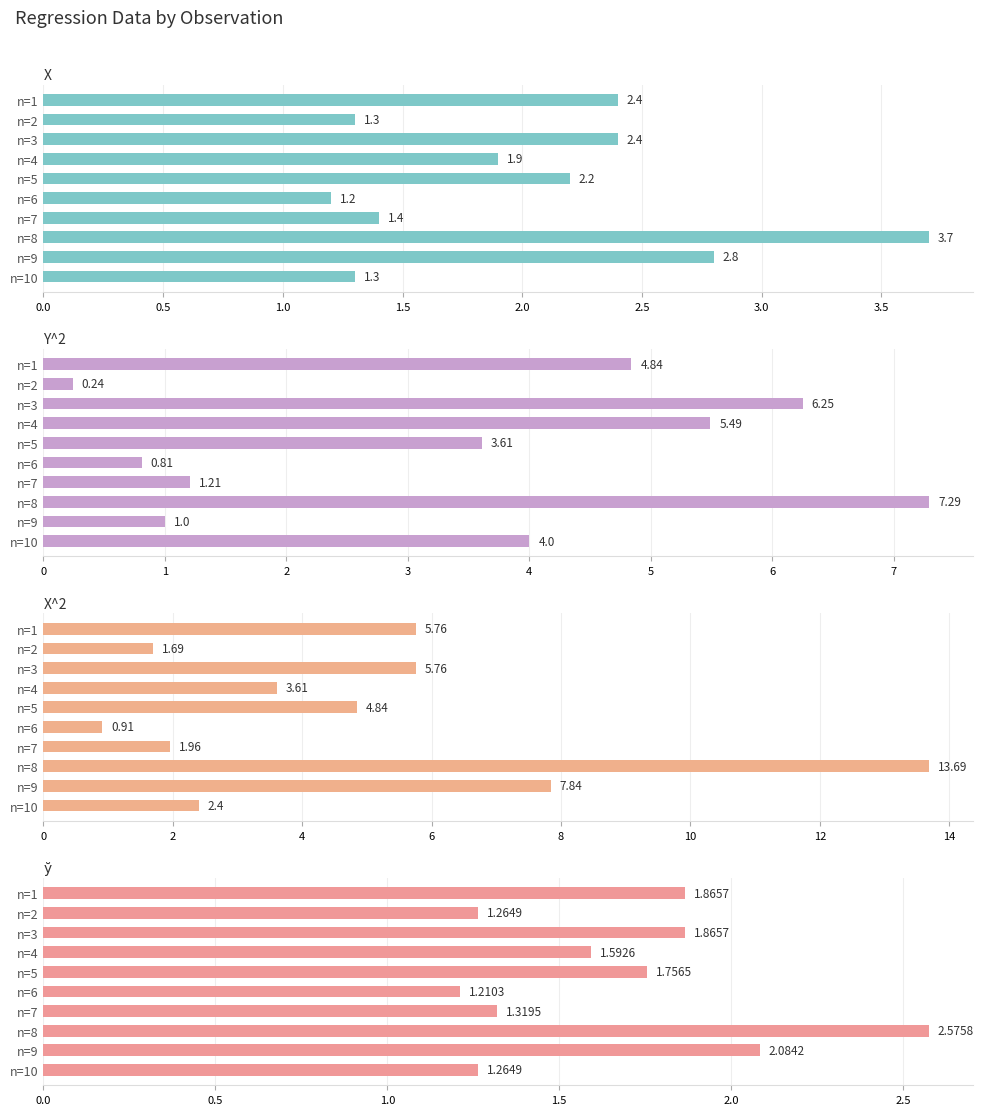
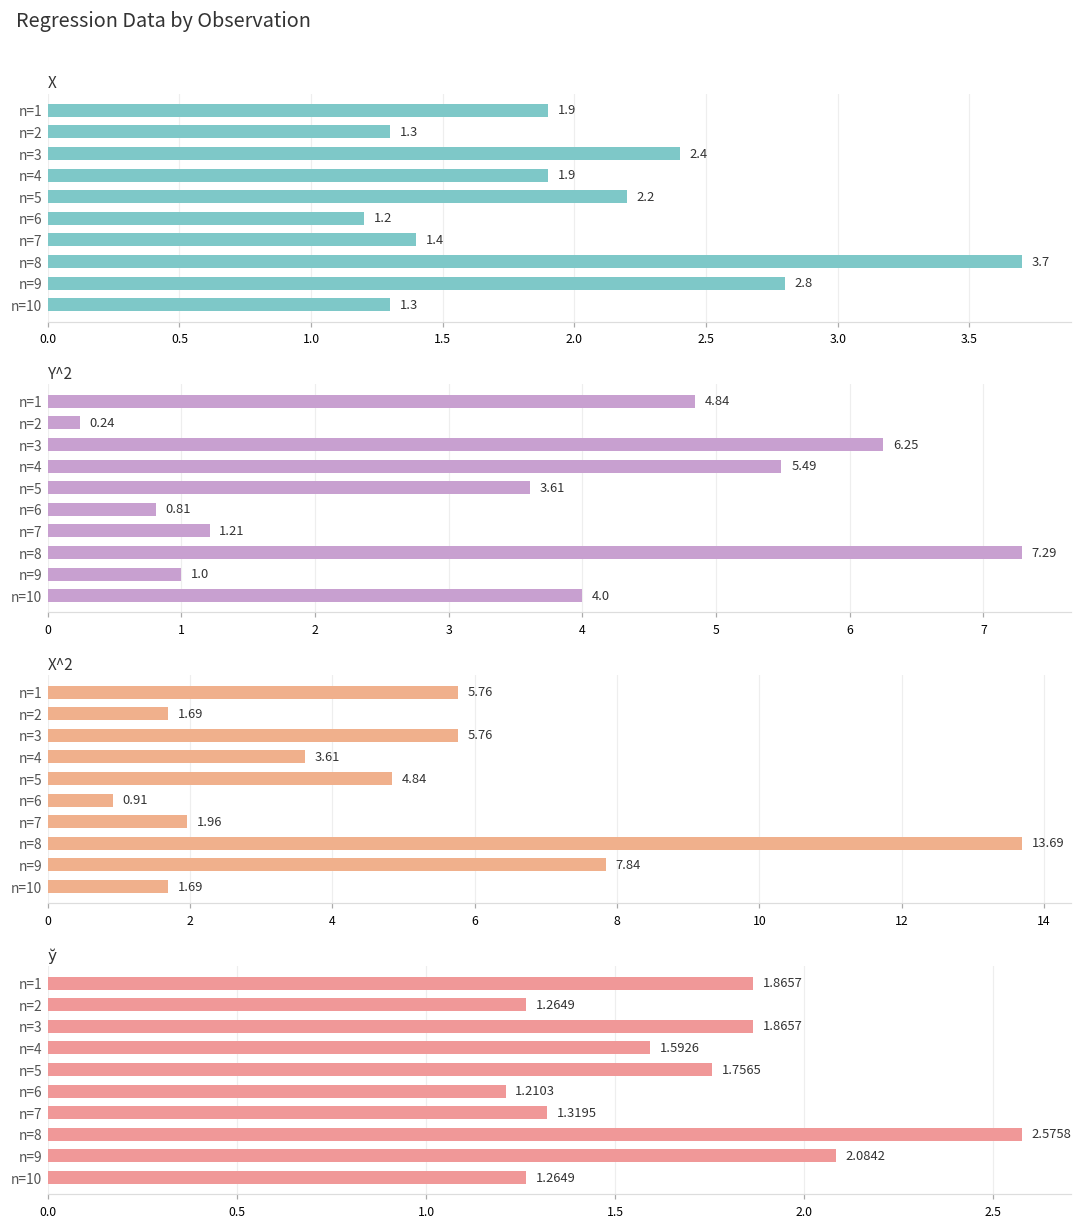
X, n=1: 2.4 -> 1.9
X^2, n=10: 2.4 -> 1.69
